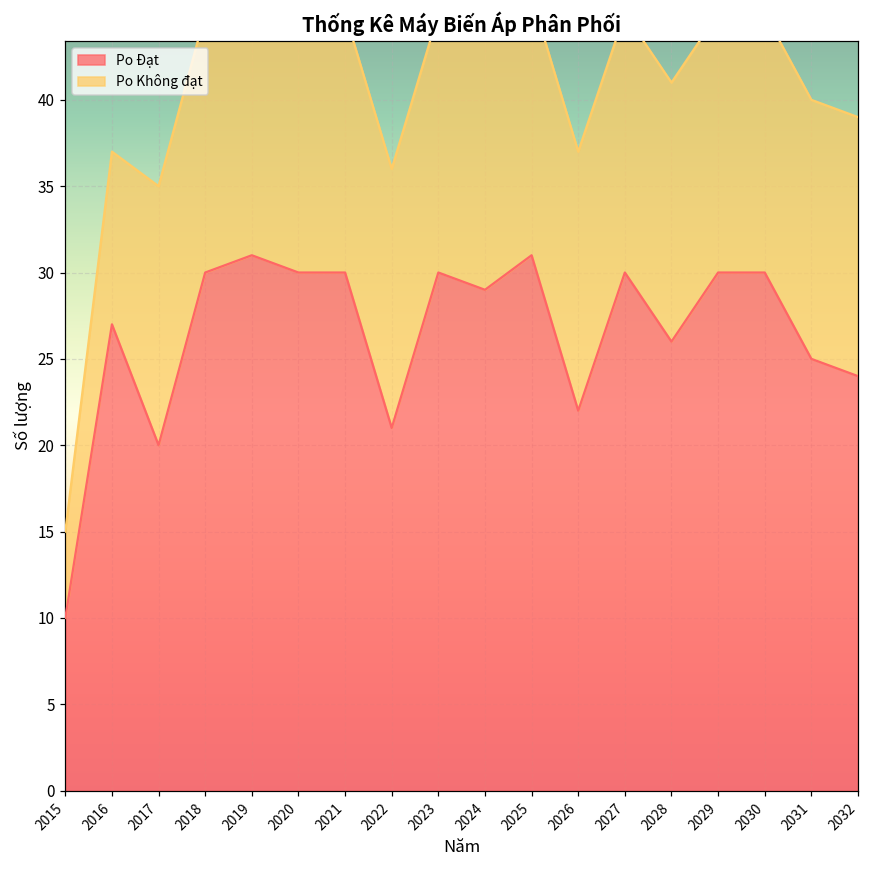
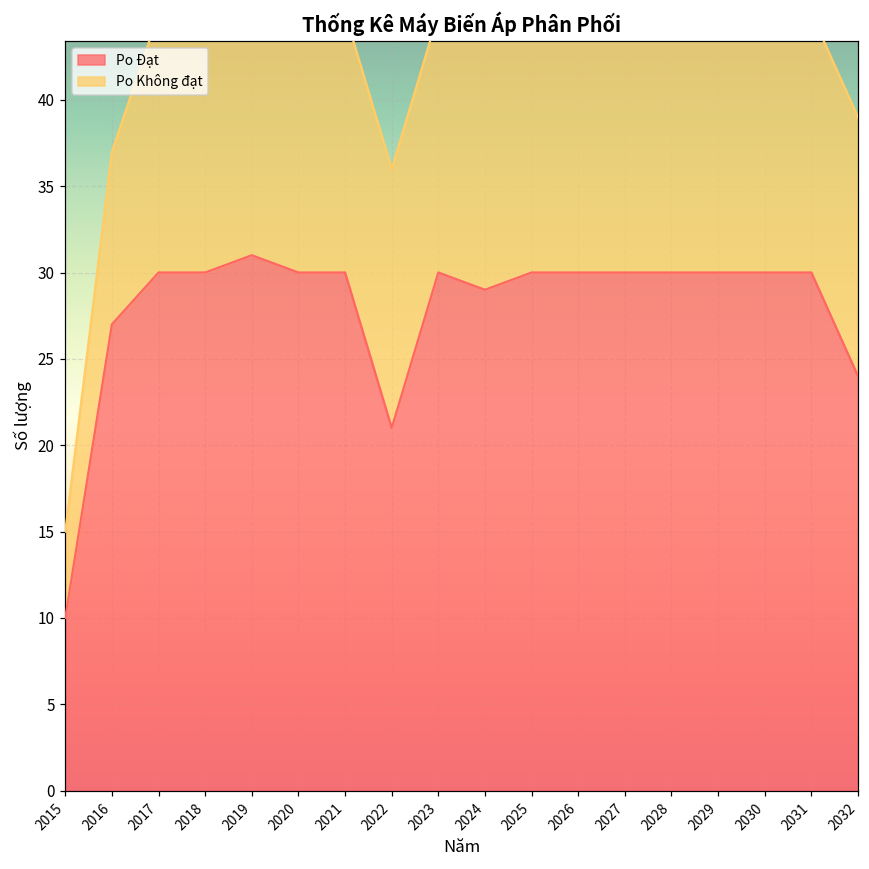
Po Đạt, 2017: 20 -> 30
Po Đạt, 2025: 31 -> 30
Po Đạt, 2026: 22 -> 30
Po Đạt, 2028: 26 -> 30
Po Đạt, 2031: 25 -> 30
